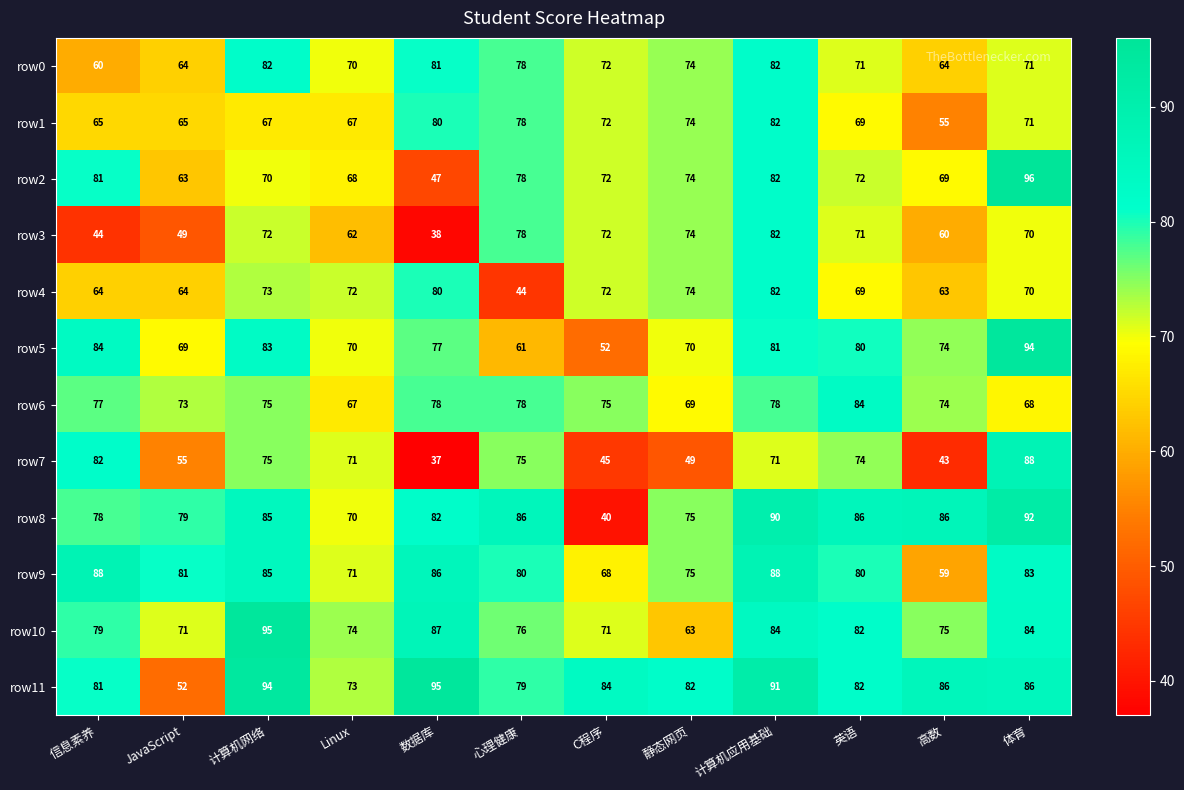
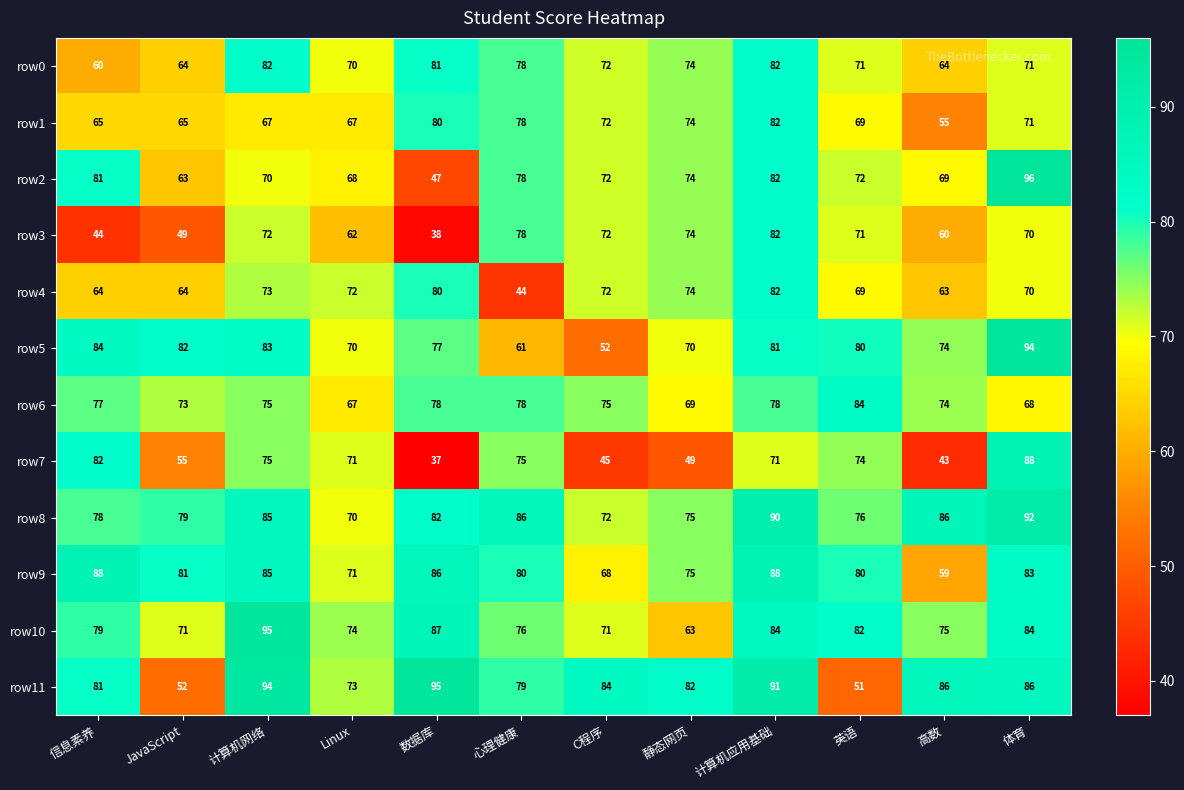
row5, JavaScript: 69 -> 82
row8, C程序: 40 -> 72
row8, 英语: 86 -> 76
row11, 英语: 82 -> 51
